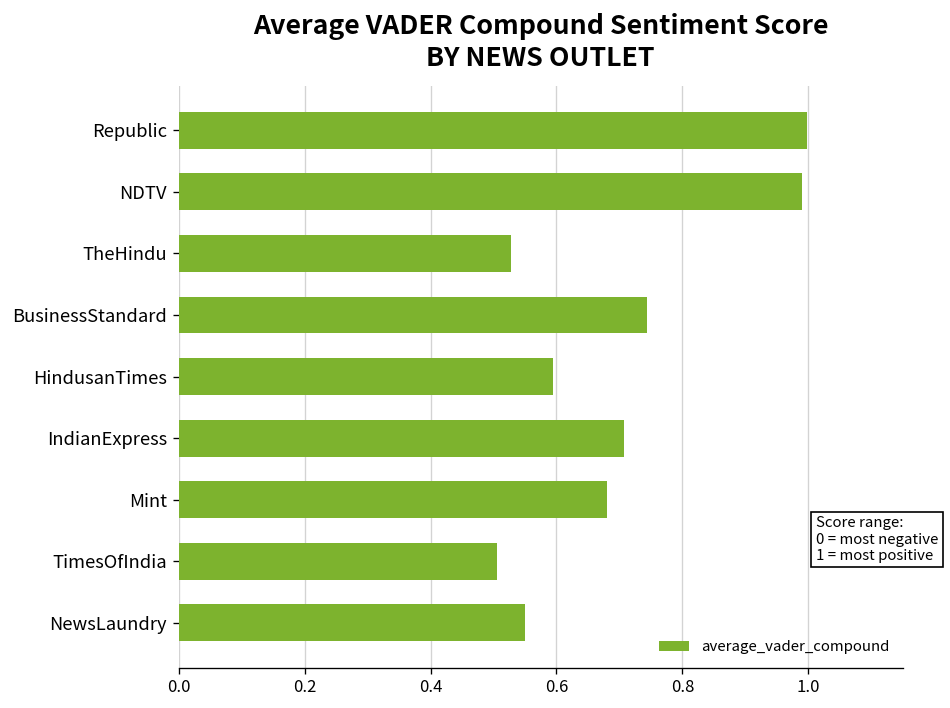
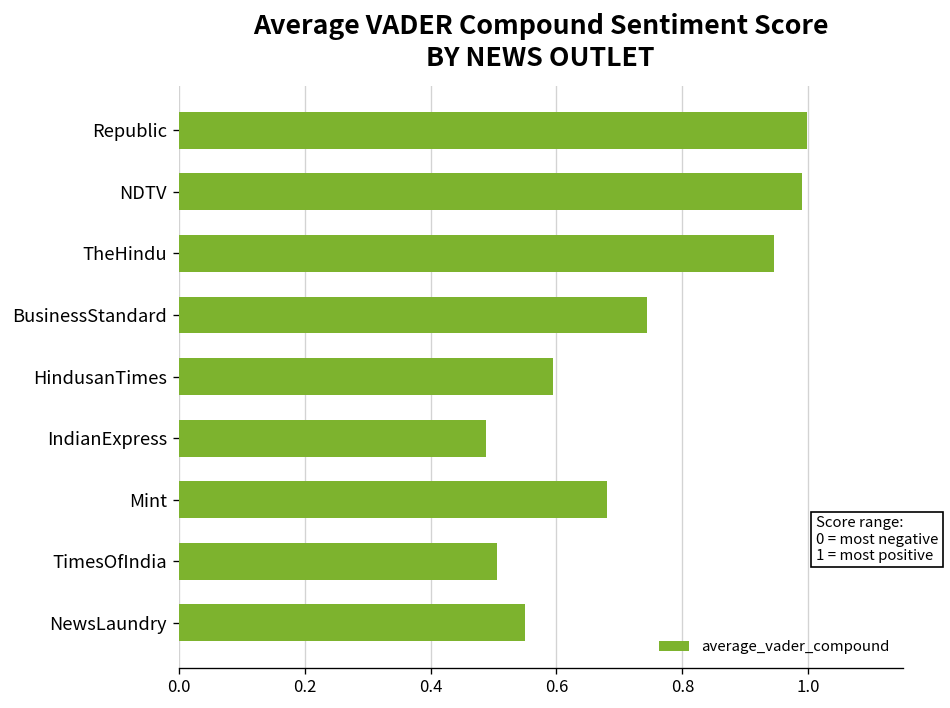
TheHindu: 0.53 -> 0.94
IndianExpress: 0.71 -> 0.49
